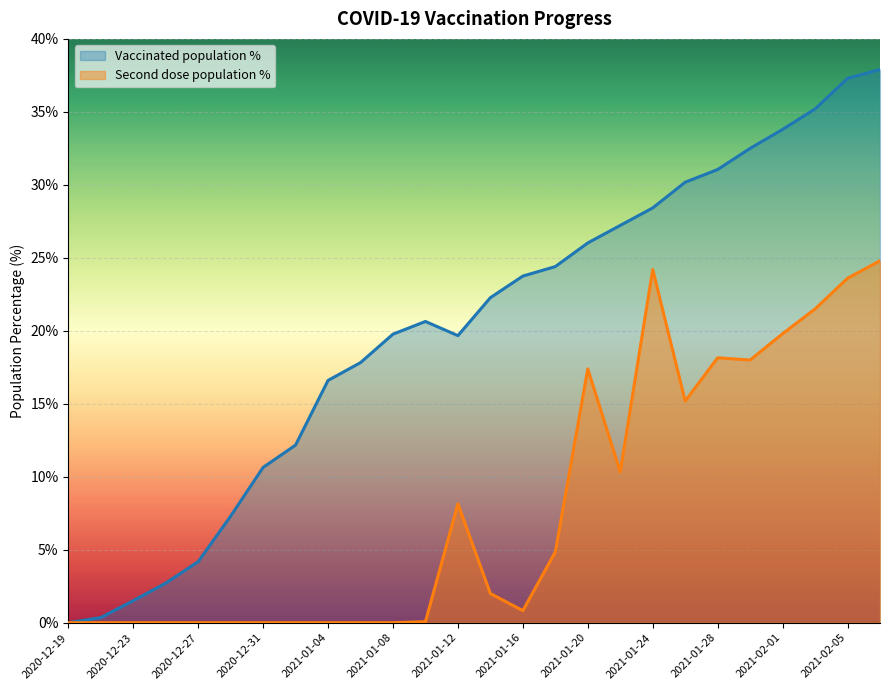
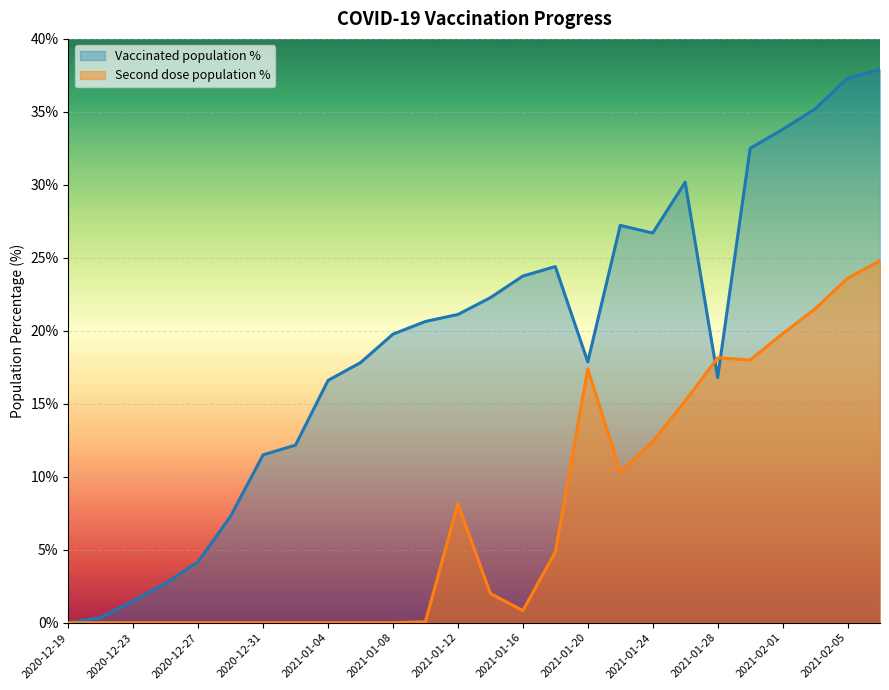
Vaccinated population %, 2020-12-31: 10.6% -> 11.5%
Vaccinated population %, 2021-01-12: 19.7% -> 21.1%
Vaccinated population %, 2021-01-20: 26.0% -> 17.9%
Vaccinated population %, 2021-01-24: 28.4% -> 26.7%
Second dose population %, 2021-01-24: 24.2% -> 12.4%
Vaccinated population %, 2021-01-28: 31.1% -> 16.8%
